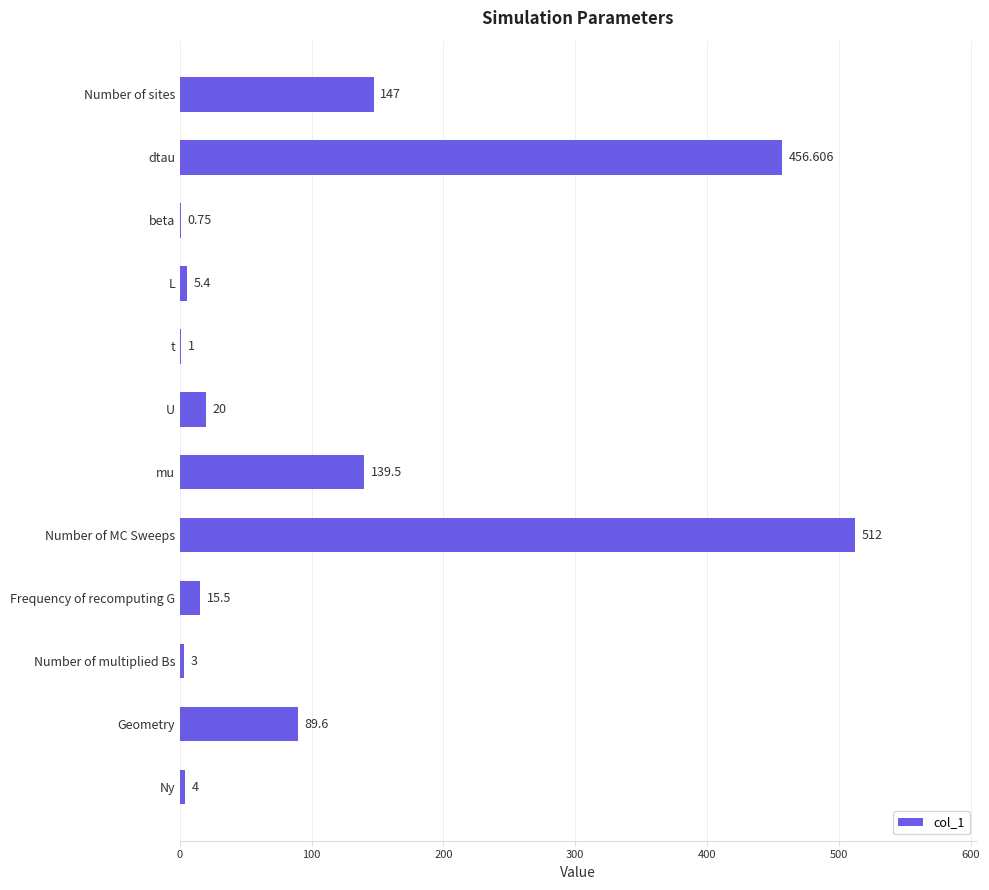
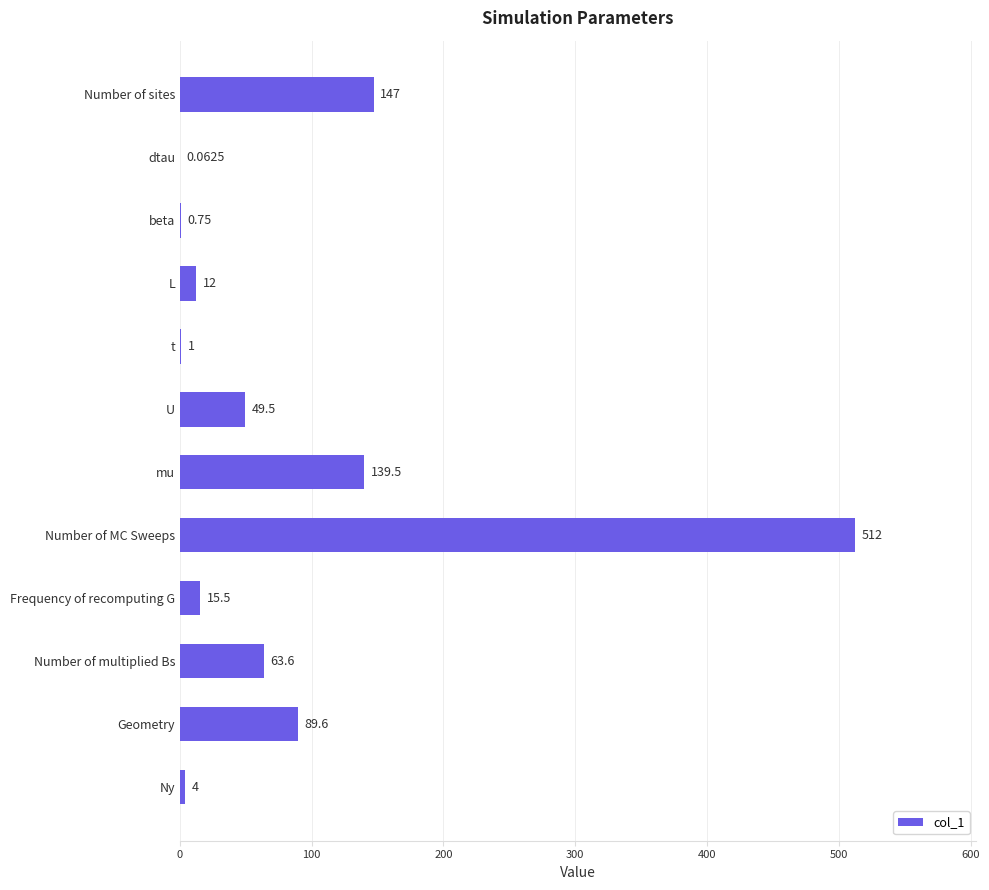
dtau: 456.606 -> 0.0625
L: 5.4 -> 12
U: 20 -> 49.5
Number of multiplied Bs: 3 -> 63.6
